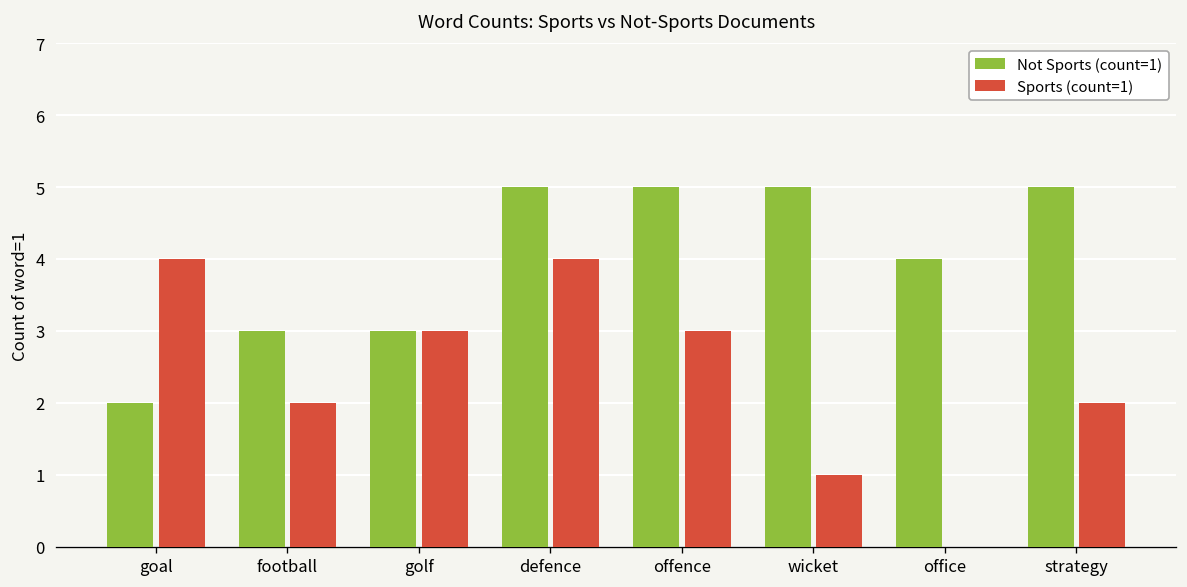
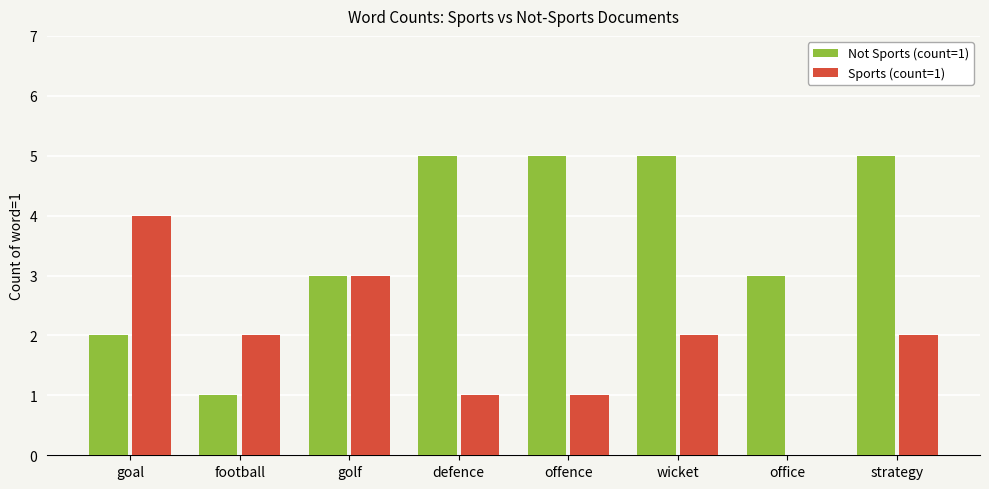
Not Sports (count=1), football: 3 -> 1
Sports (count=1), defence: 4 -> 1
Sports (count=1), offence: 3 -> 1
Sports (count=1), wicket: 1 -> 2
Not Sports (count=1), office: 4 -> 3
